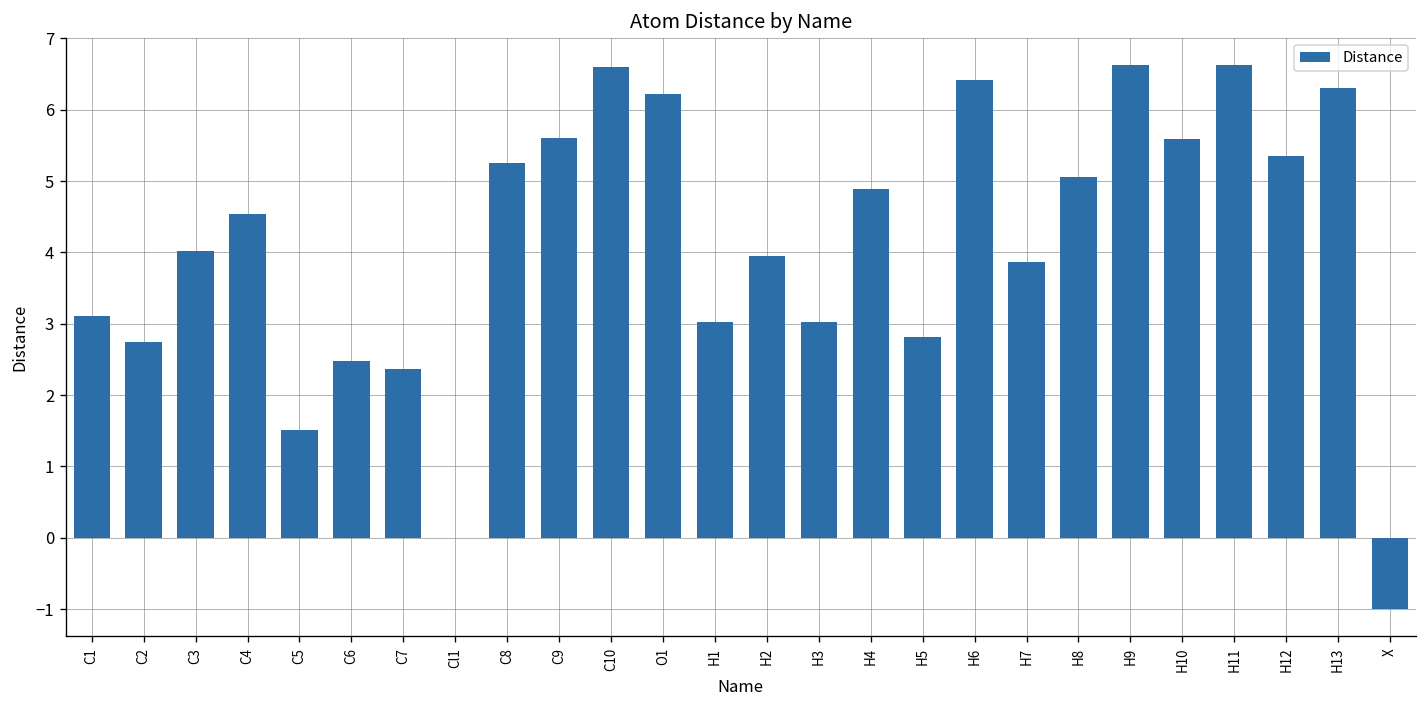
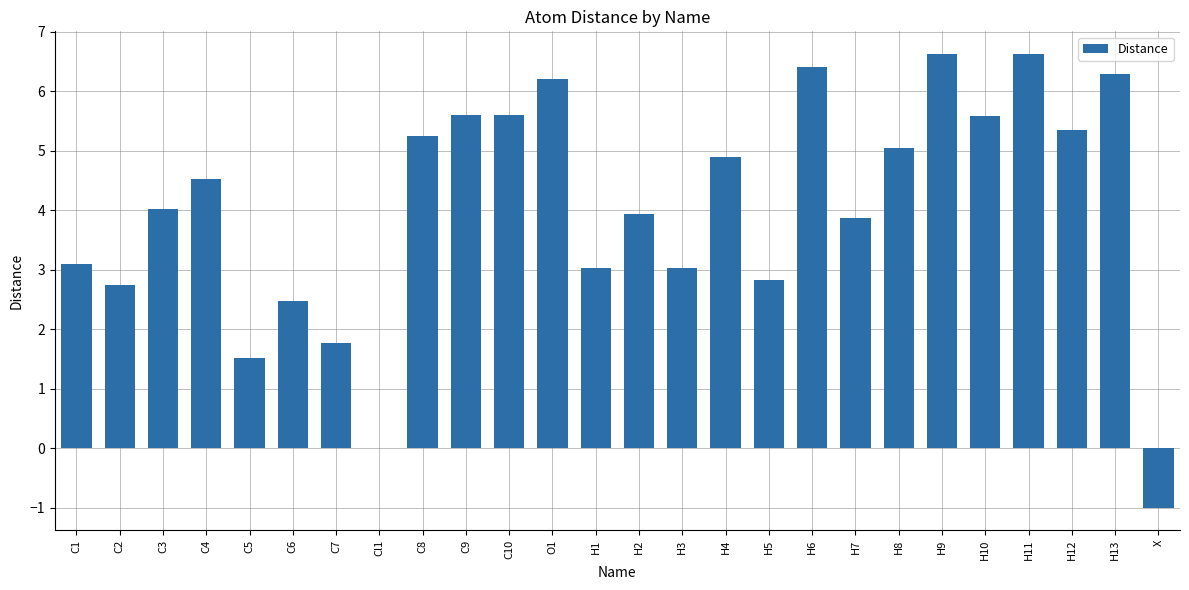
C7: 2.4 -> 1.8
C10: 6.6 -> 5.6
